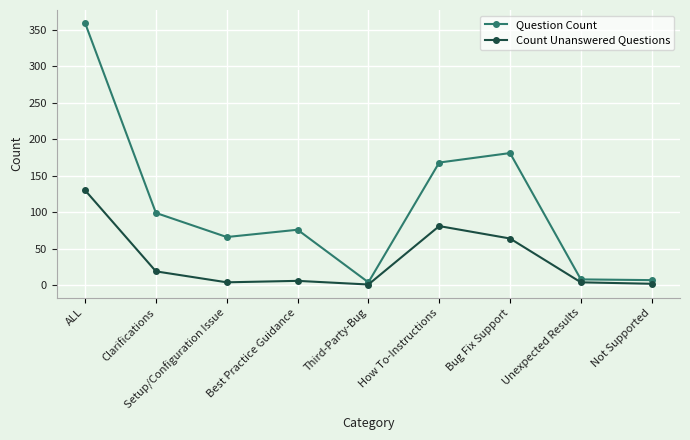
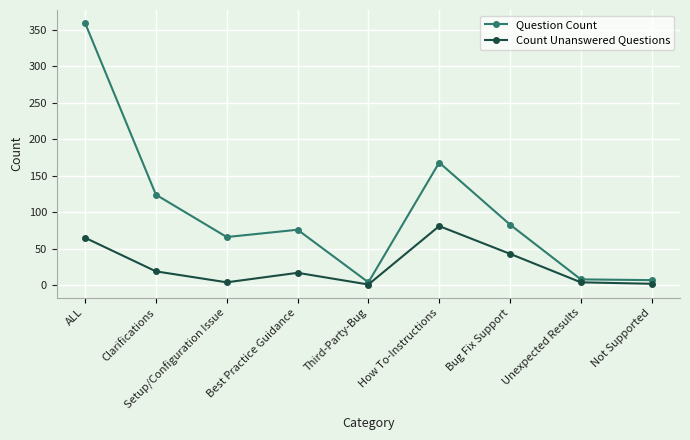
Count Unanswered Questions, ALL: 130 -> 70
Question Count, Clarifications: 100 -> 120
Count Unanswered Questions, Best Practice Guidance: 10 -> 20
Question Count, Bug Fix Support: 180 -> 80
Count Unanswered Questions, Bug Fix Support: 60 -> 40
